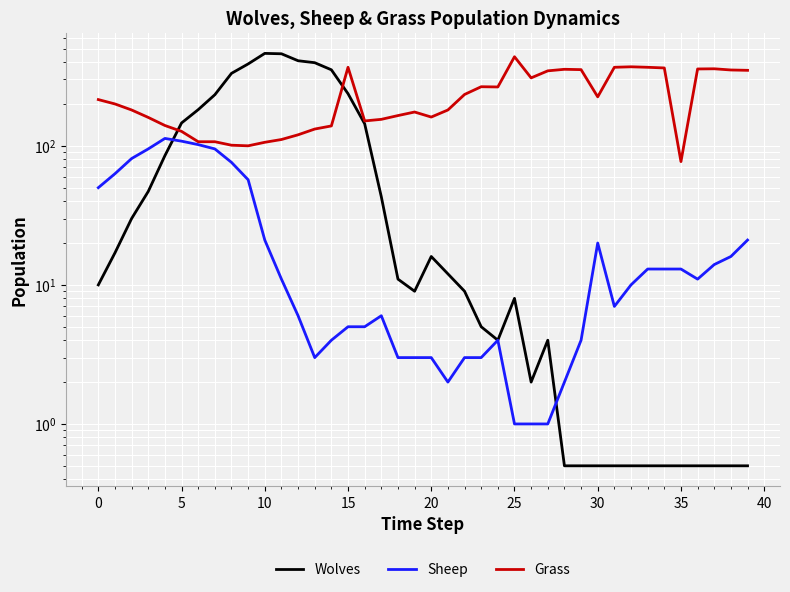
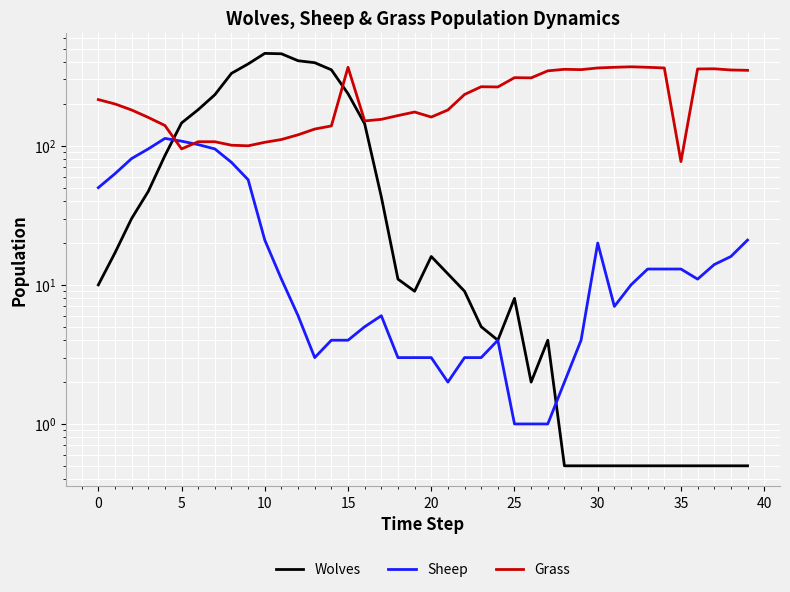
Grass, 5: 130 -> 100
Sheep, 15: 5 -> 4
Grass, 25: 440 -> 310
Grass, 30: 230 -> 360
